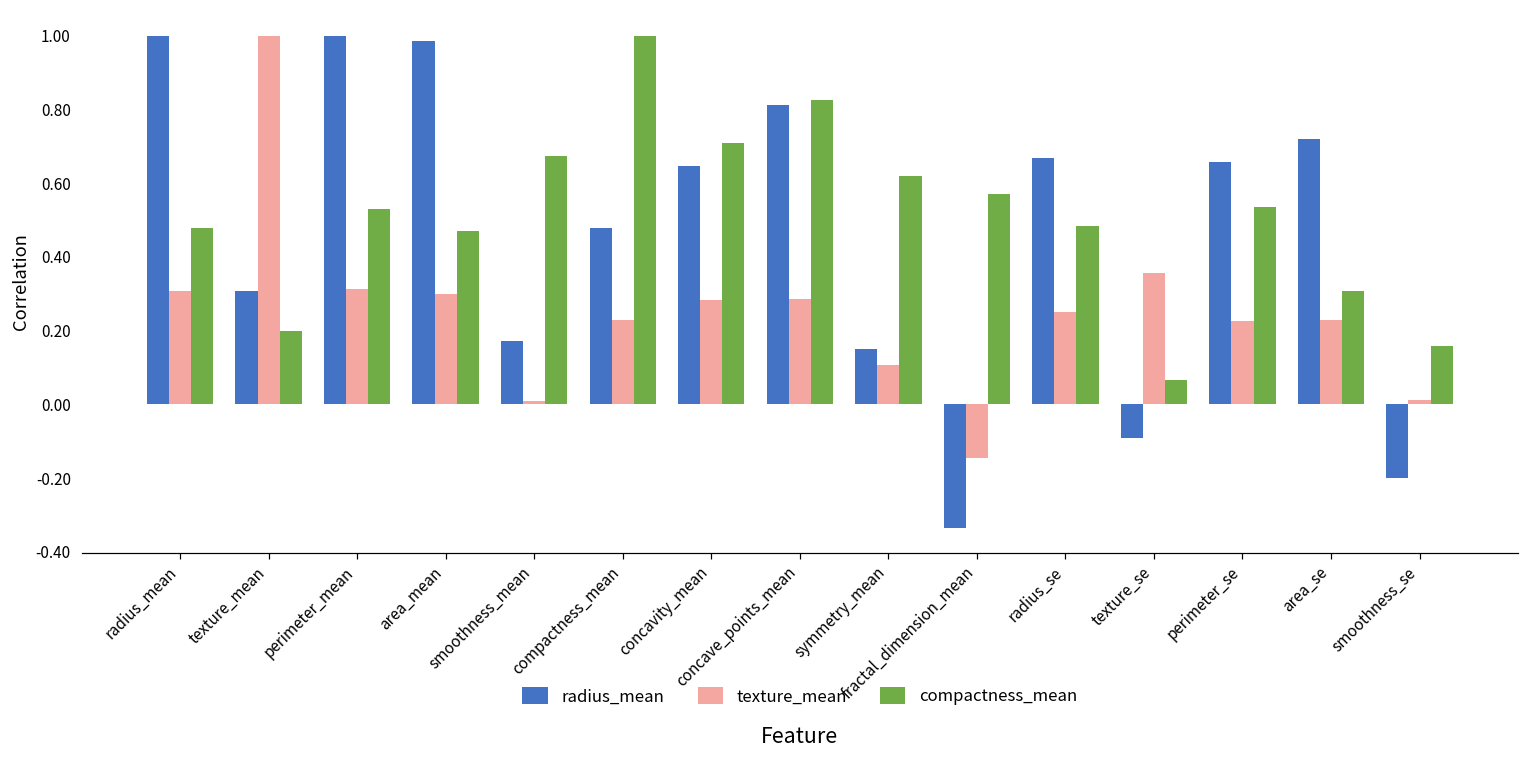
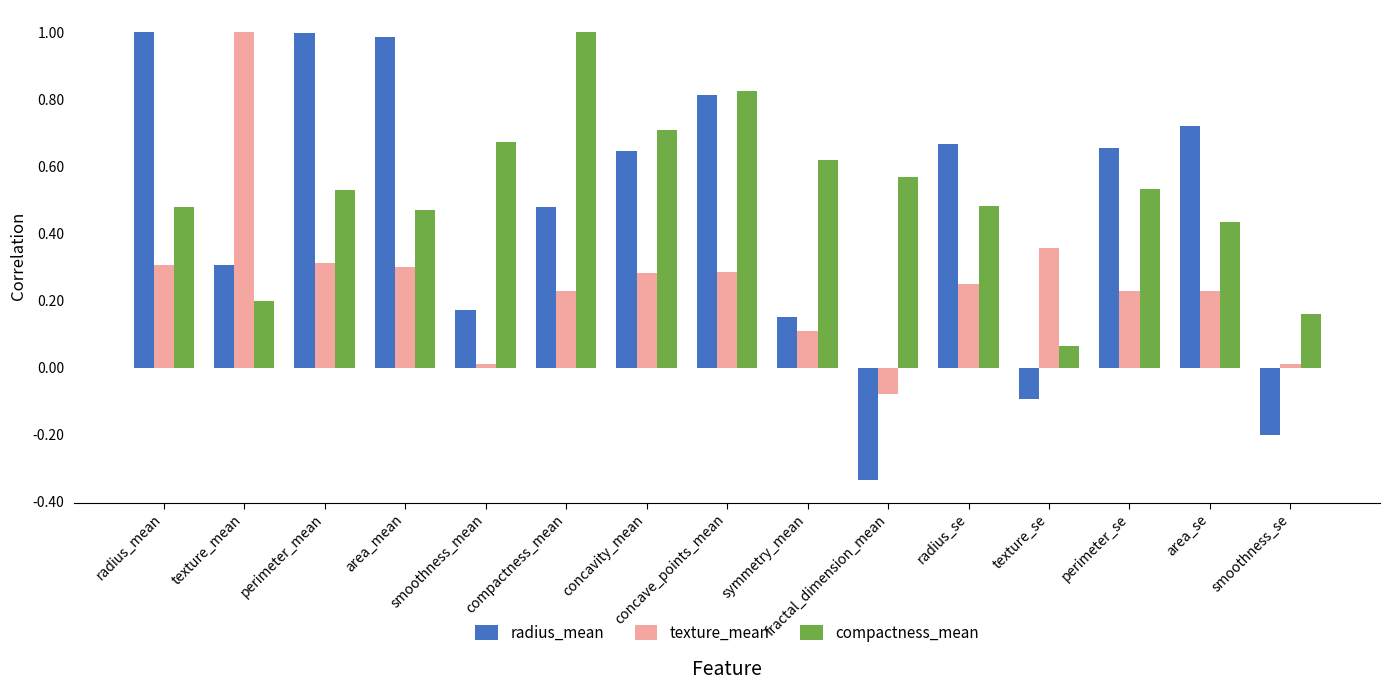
texture_mean, fractal_dimension_mean: -0.15 -> -0.08
compactness_mean, area_se: 0.31 -> 0.44
